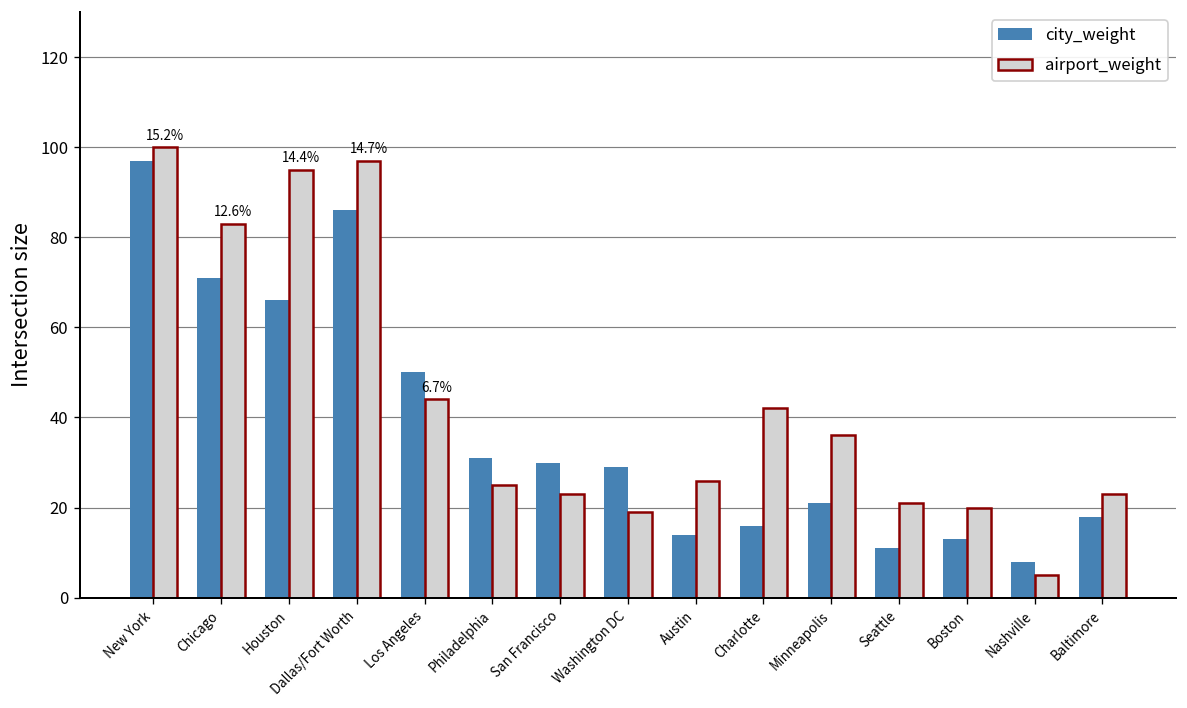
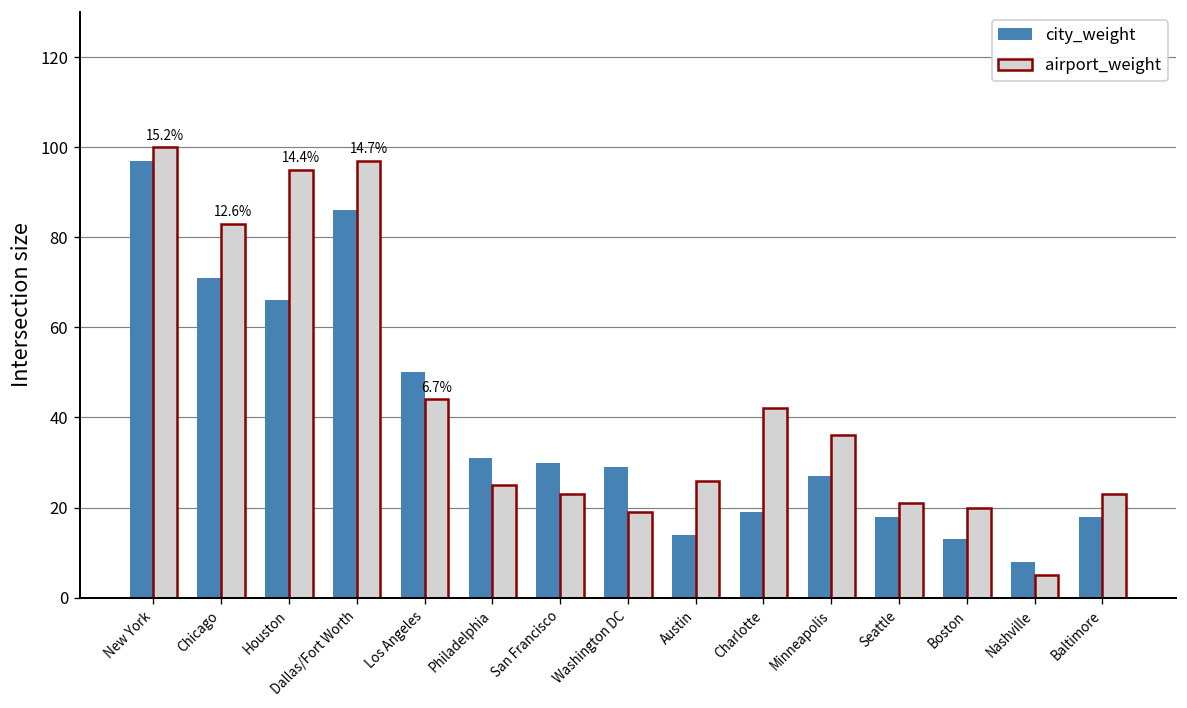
city_weight, Charlotte: 16 -> 19
city_weight, Minneapolis: 21 -> 27
city_weight, Seattle: 11 -> 18
